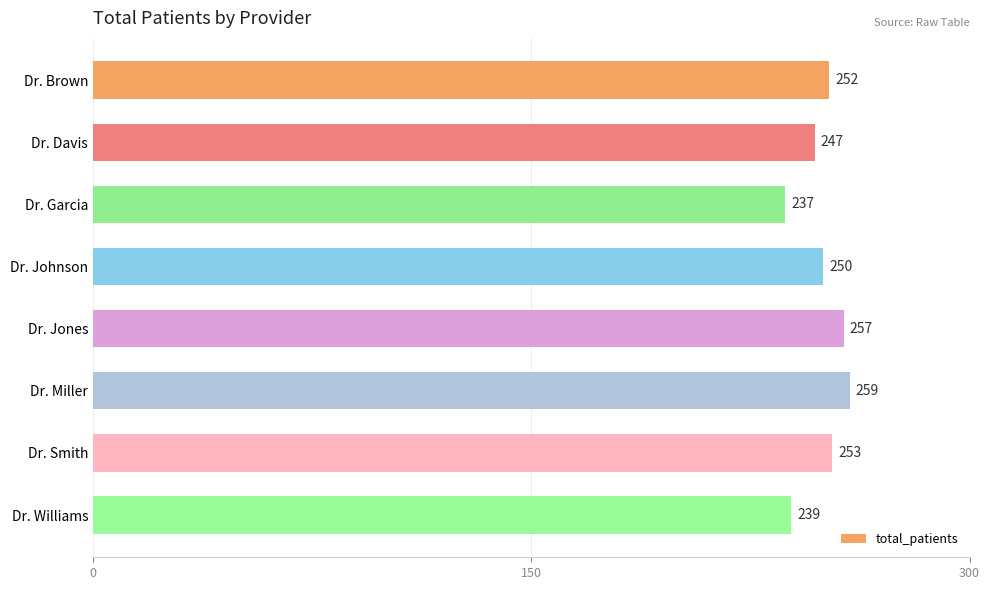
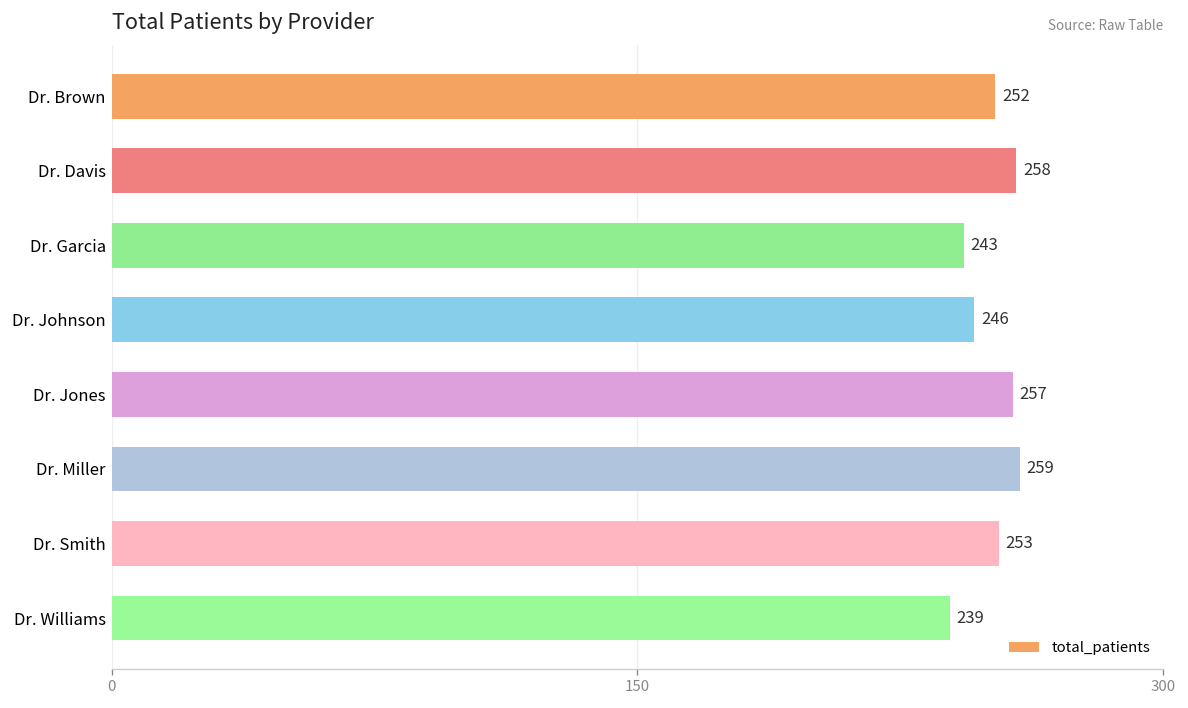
Dr. Davis: 247 -> 258
Dr. Garcia: 237 -> 243
Dr. Johnson: 250 -> 246
